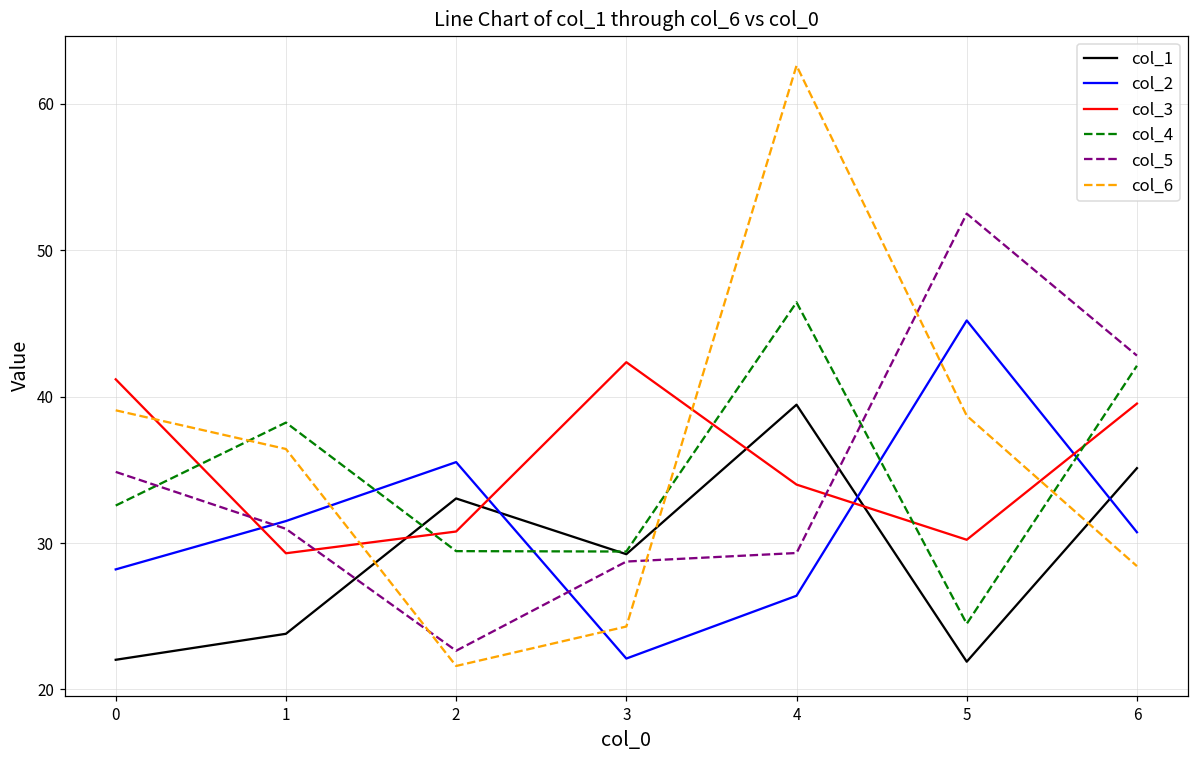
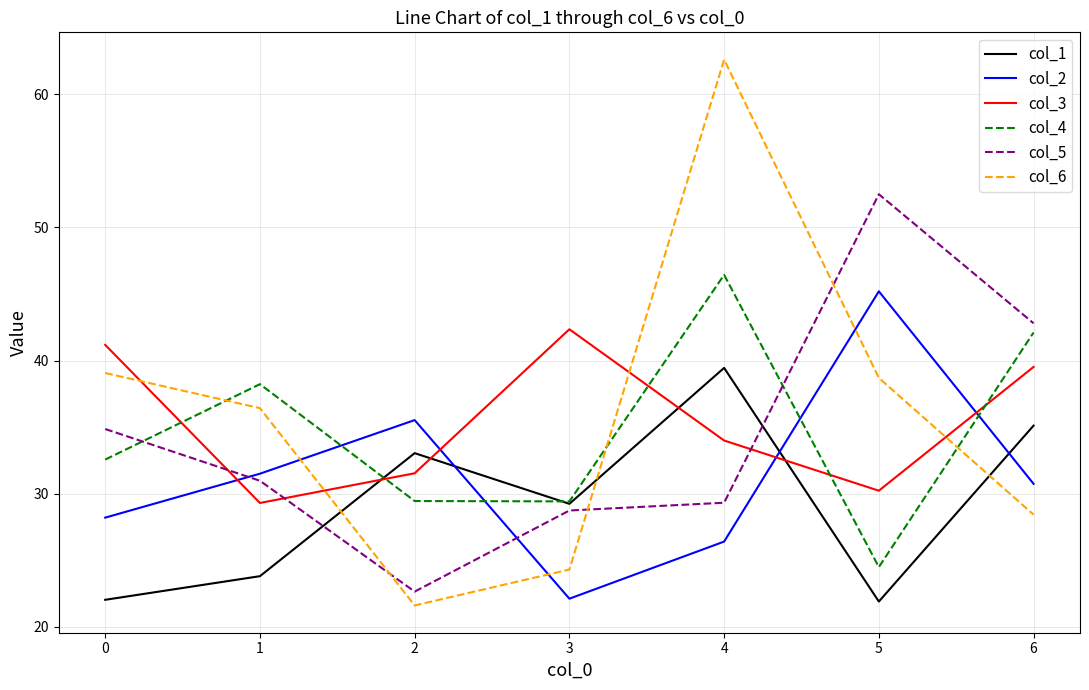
col_3, 2: 30.8 -> 31.5
